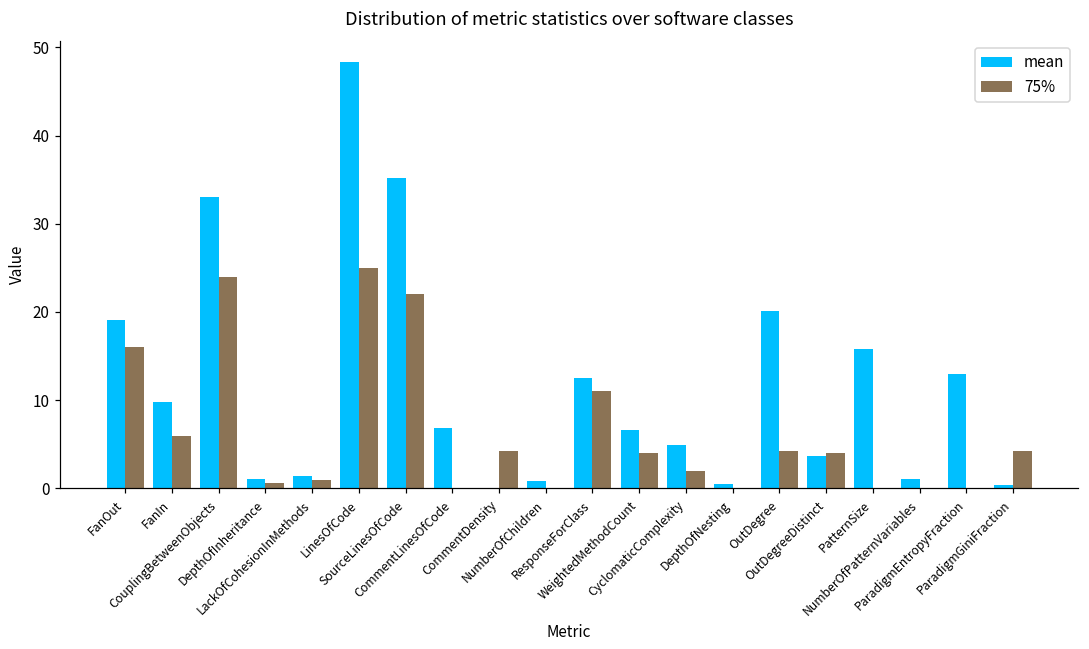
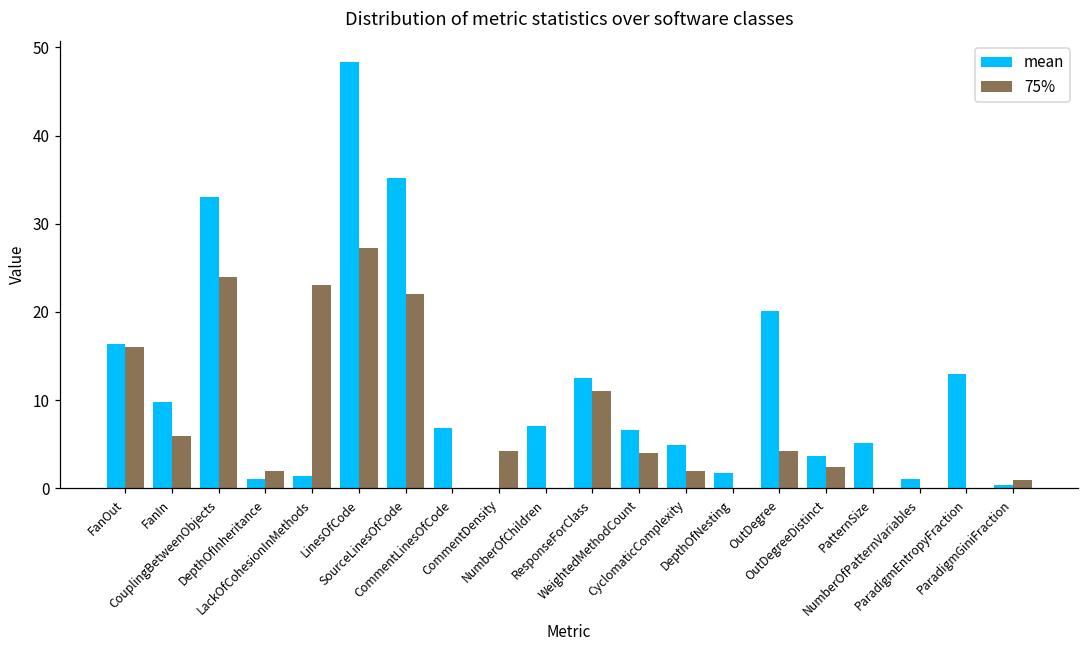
mean, FanOut: 19 -> 16
75%, DepthOfInheritance: 1 -> 2
75%, LackOfCohesionInMethods: 1 -> 23
75%, LinesOfCode: 25 -> 27
mean, NumberOfChildren: 1 -> 7
mean, DepthOfNesting: 1 -> 2
75%, OutDegreeDistinct: 4 -> 2
mean, PatternSize: 16 -> 5
75%, ParadigmGiniFraction: 4 -> 1
